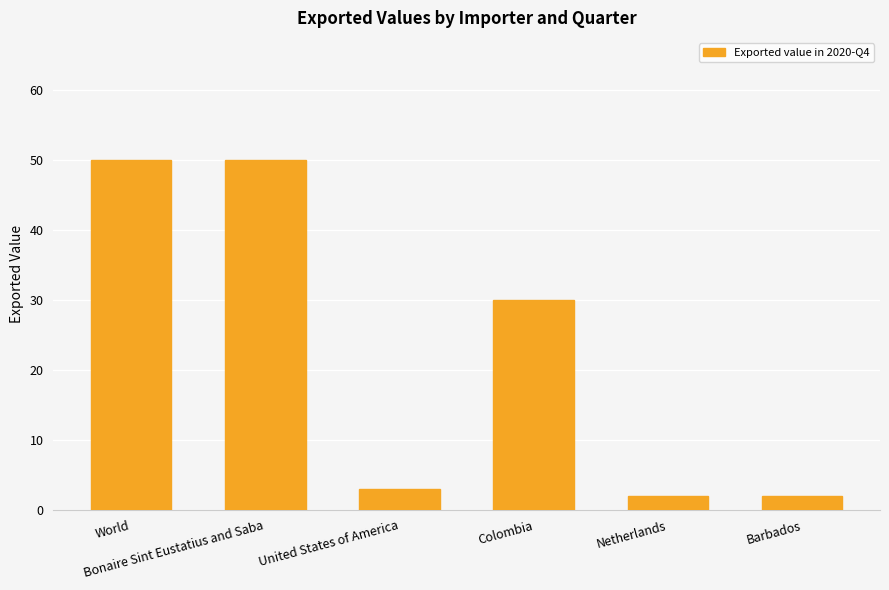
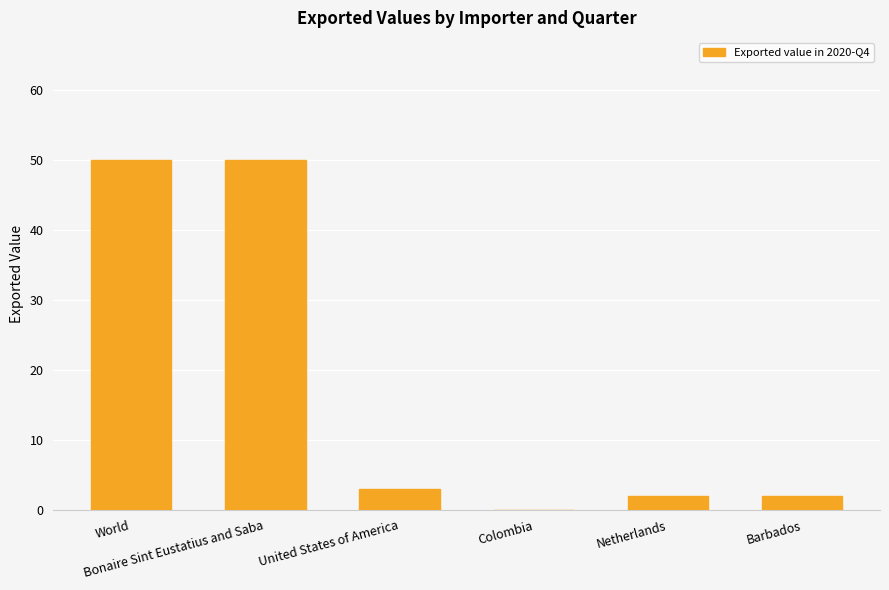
Colombia: 30 -> 0
